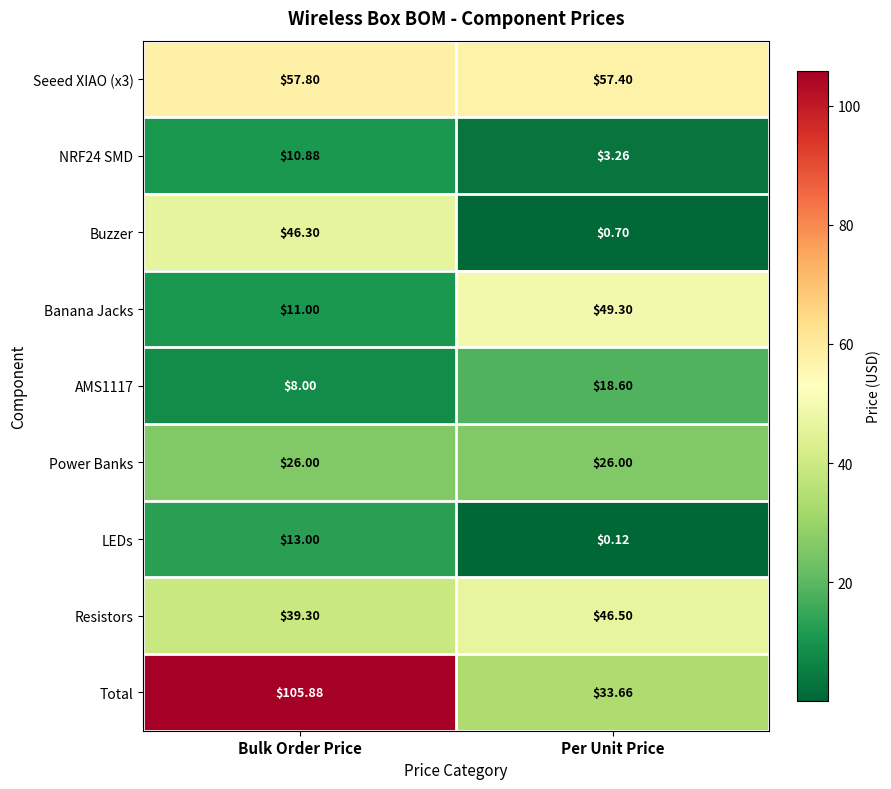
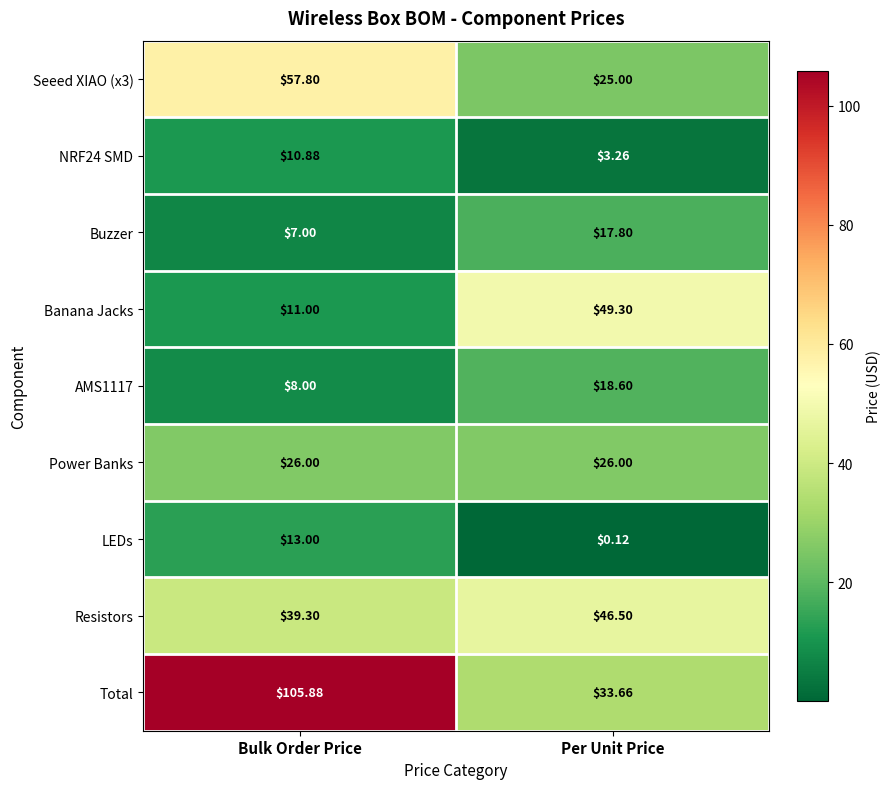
Seeed XIAO (x3), Per Unit Price: $57.40 -> $25.00
Buzzer, Bulk Order Price: $46.30 -> $7.00
Buzzer, Per Unit Price: $0.70 -> $17.80
